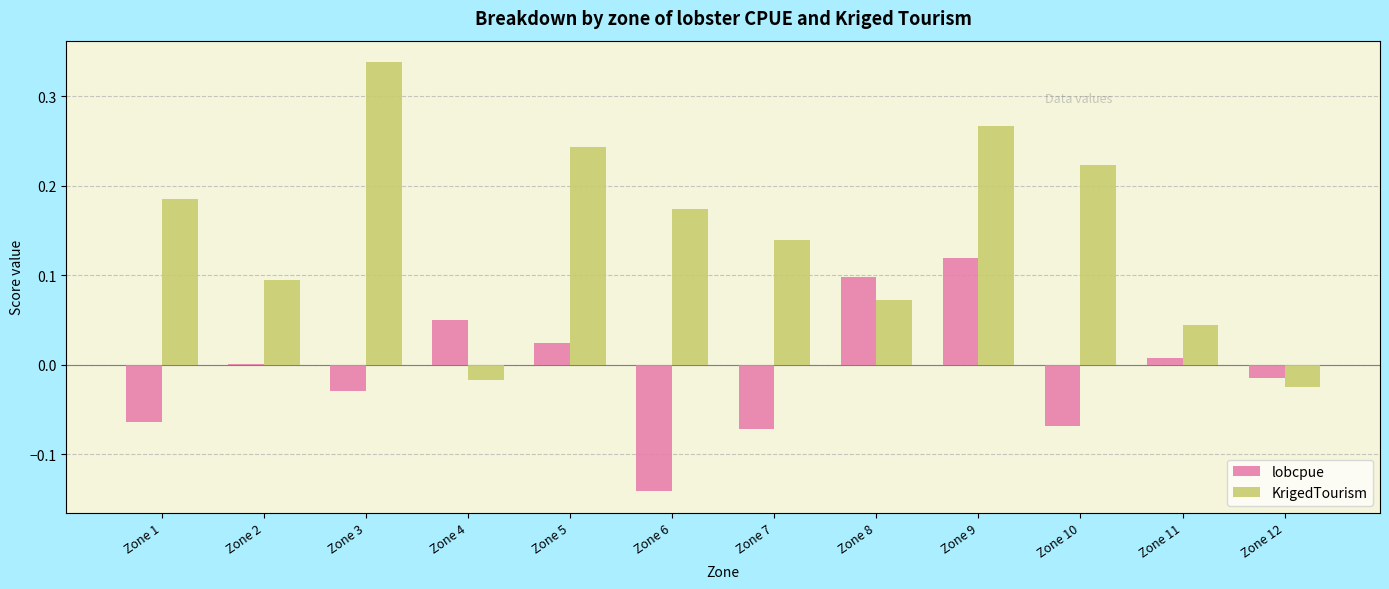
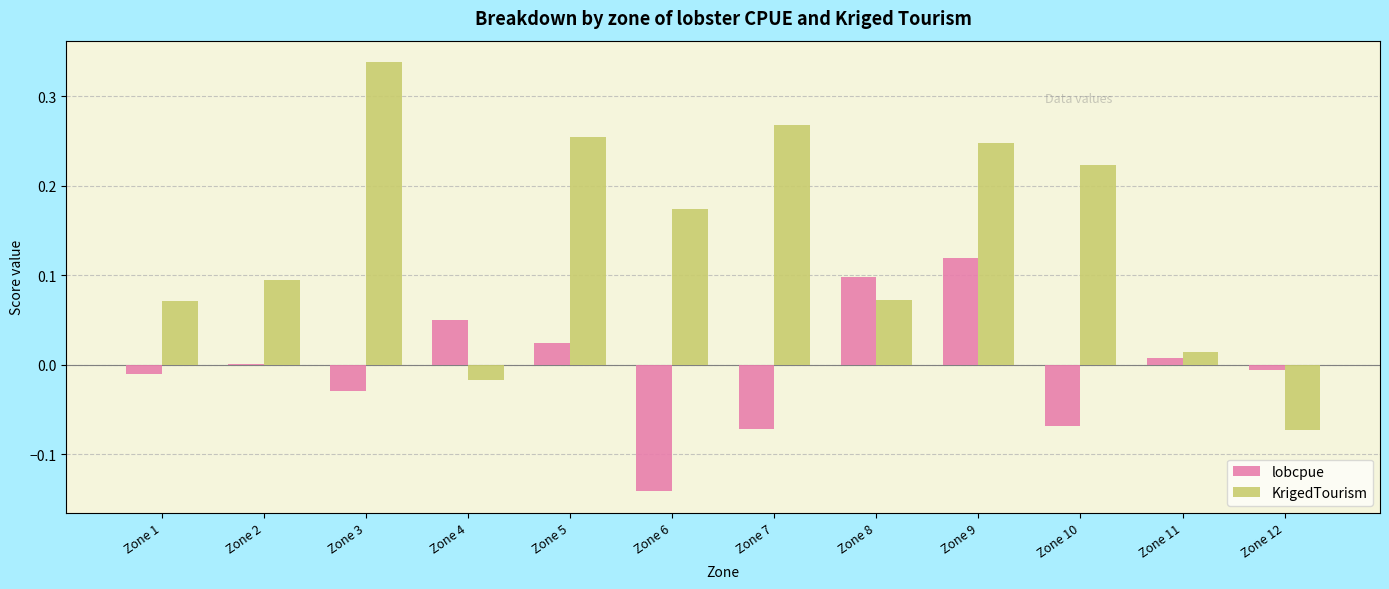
lobcpue, Zone 1: -0.06 -> -0.01
KrigedTourism, Zone 1: 0.19 -> 0.07
KrigedTourism, Zone 5: 0.24 -> 0.25
KrigedTourism, Zone 7: 0.14 -> 0.27
KrigedTourism, Zone 9: 0.27 -> 0.25
KrigedTourism, Zone 11: 0.04 -> 0.01
lobcpue, Zone 12: -0.02 -> -0.01
KrigedTourism, Zone 12: -0.03 -> -0.07
